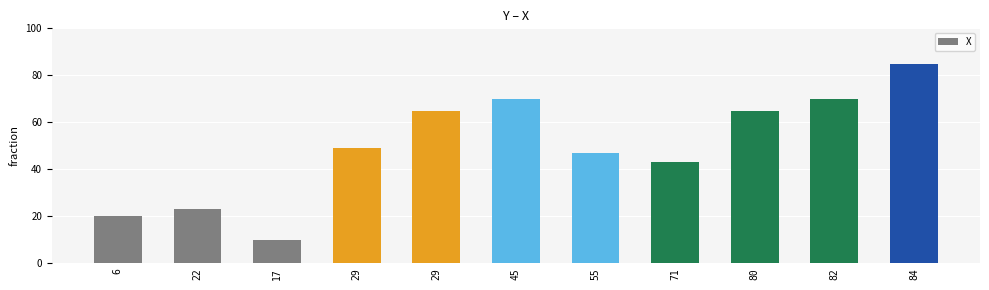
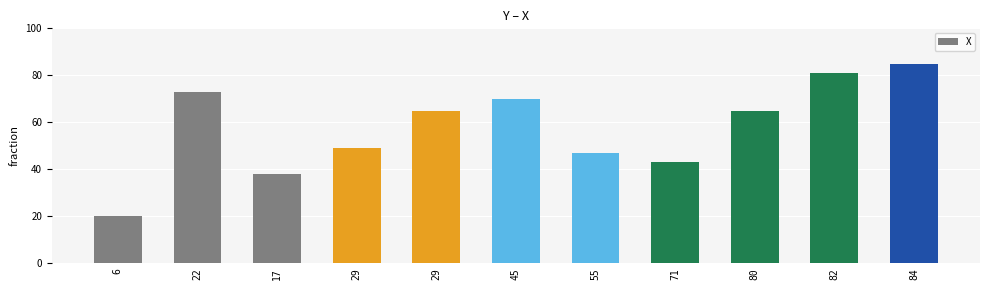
22: 23 -> 73
17: 10 -> 38
82: 70 -> 81
